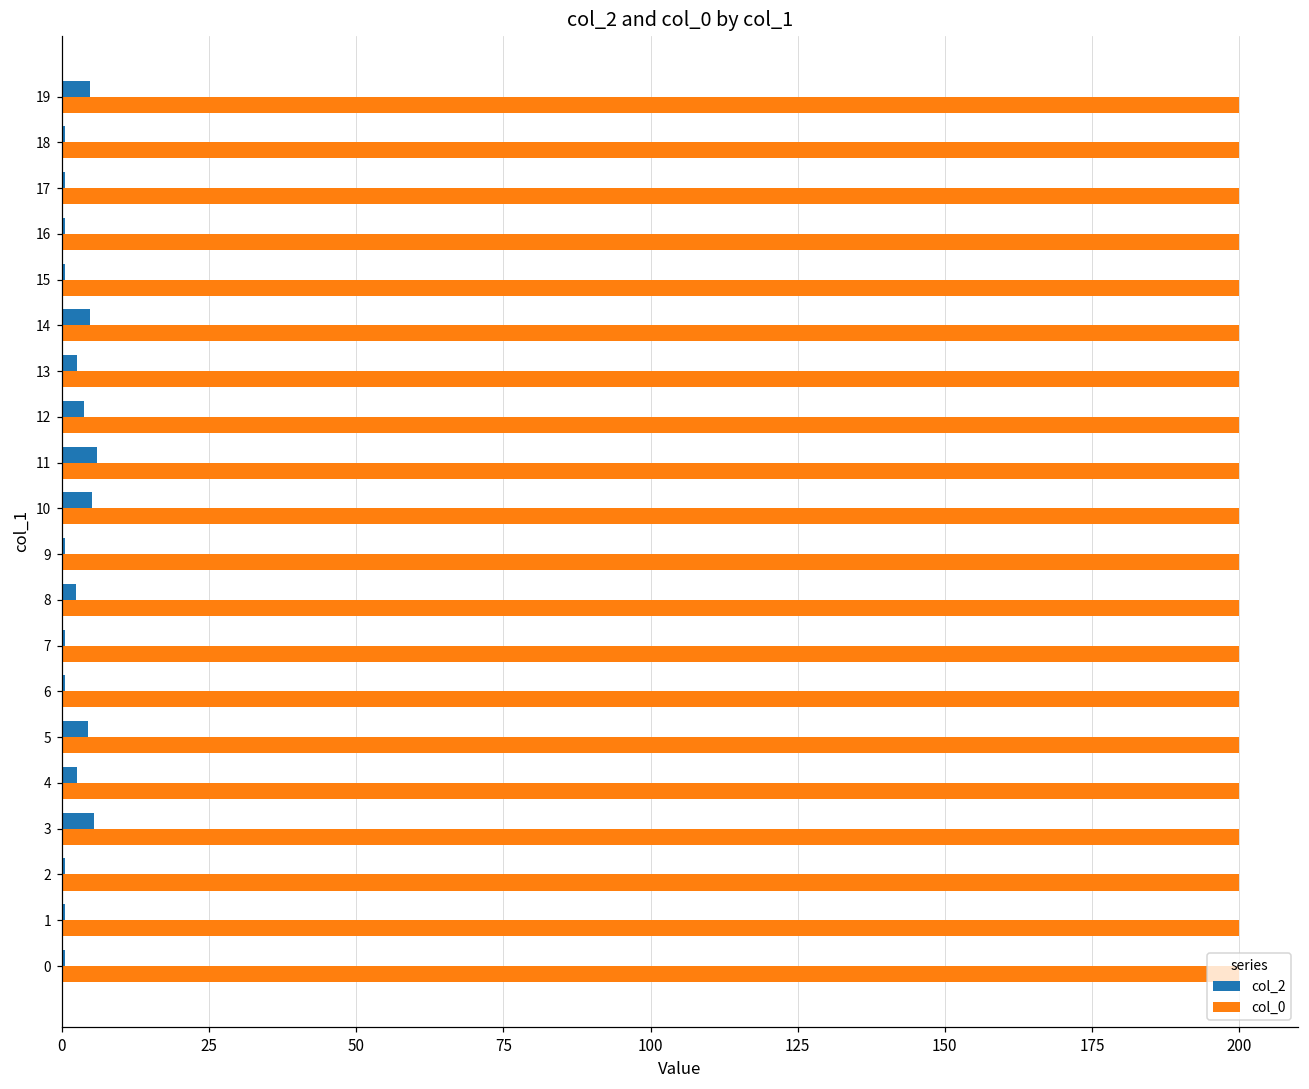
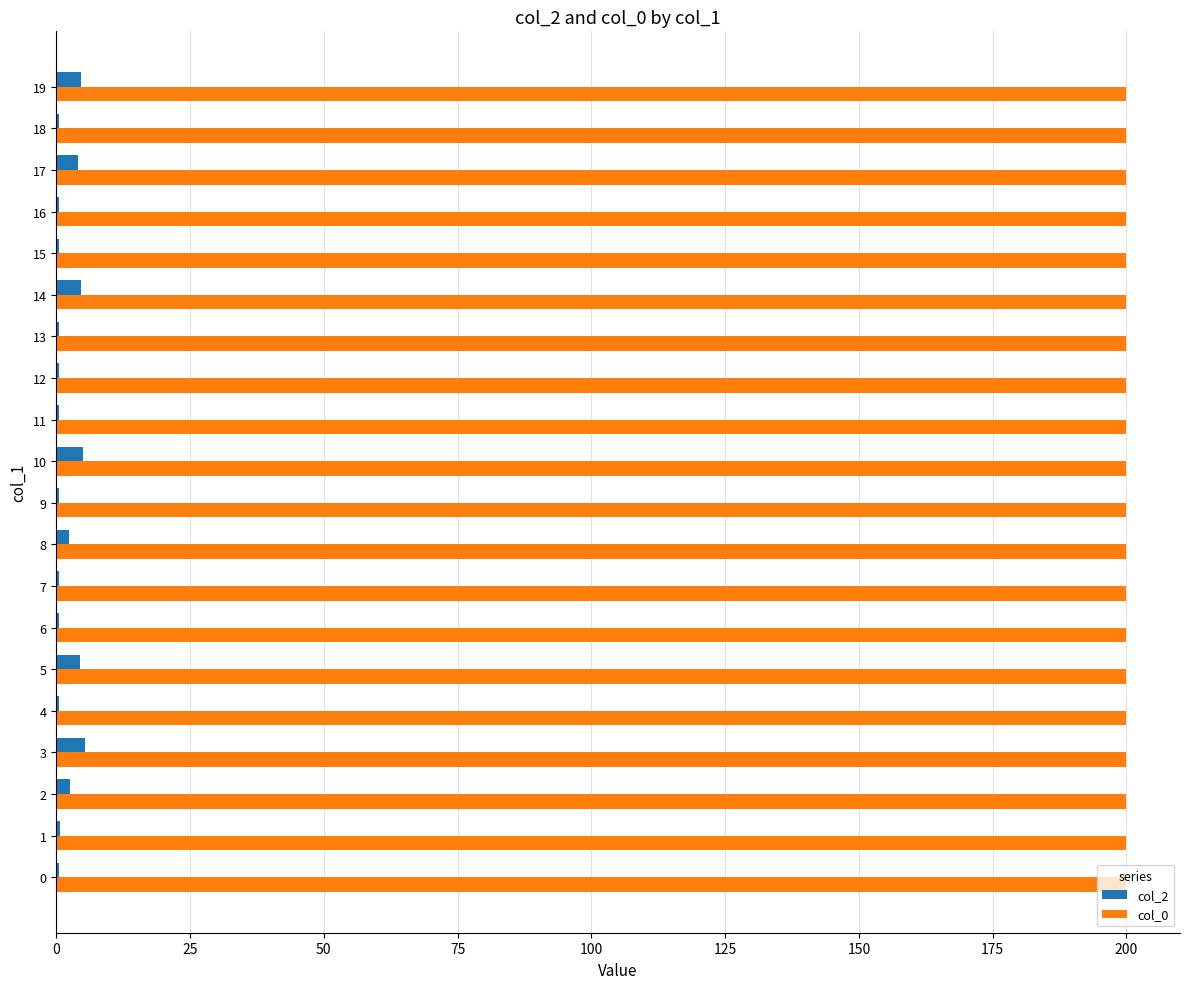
col_2, 17: 0 -> 4
col_2, 13: 3 -> 0
col_2, 12: 4 -> 1
col_2, 11: 6 -> 1
col_2, 4: 3 -> 0
col_2, 2: 0 -> 3
